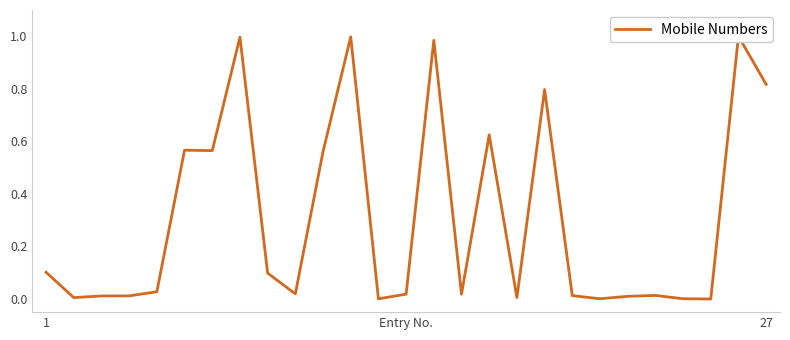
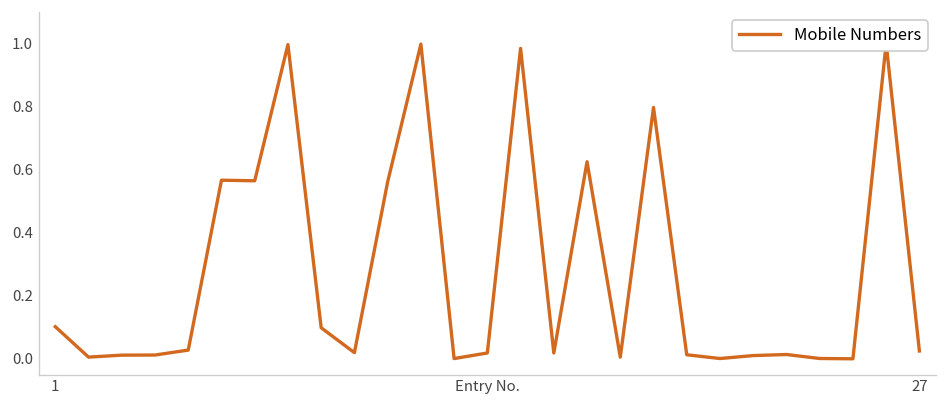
27: 0.82 -> 0.02
